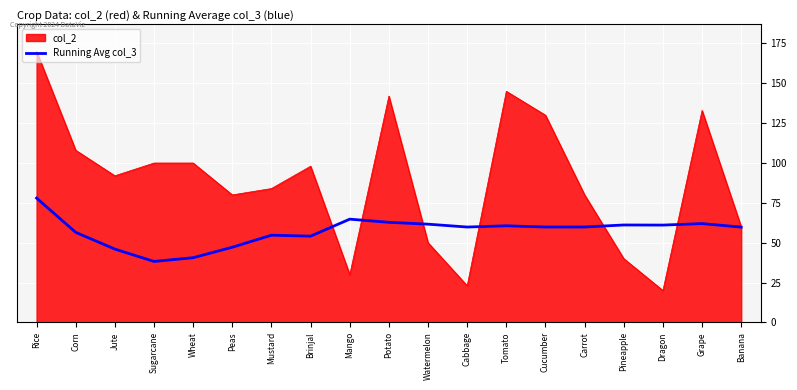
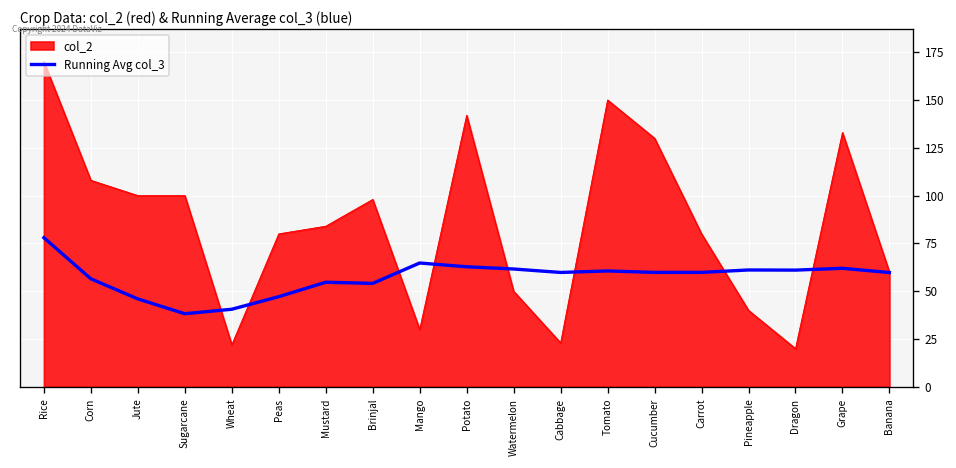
col_2, Jute: 92 -> 100
col_2, Wheat: 100 -> 22
col_2, Tomato: 145 -> 150
